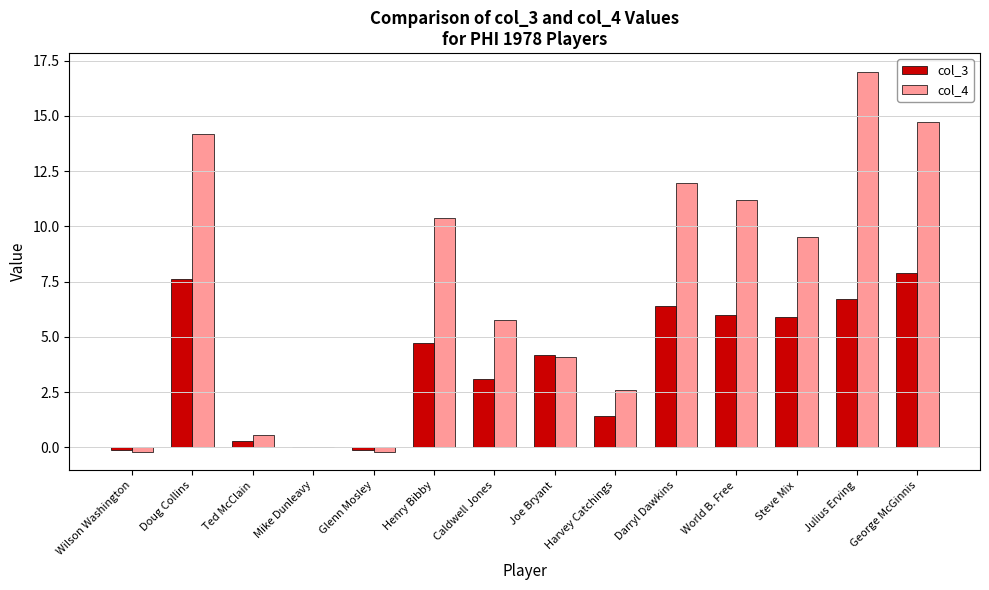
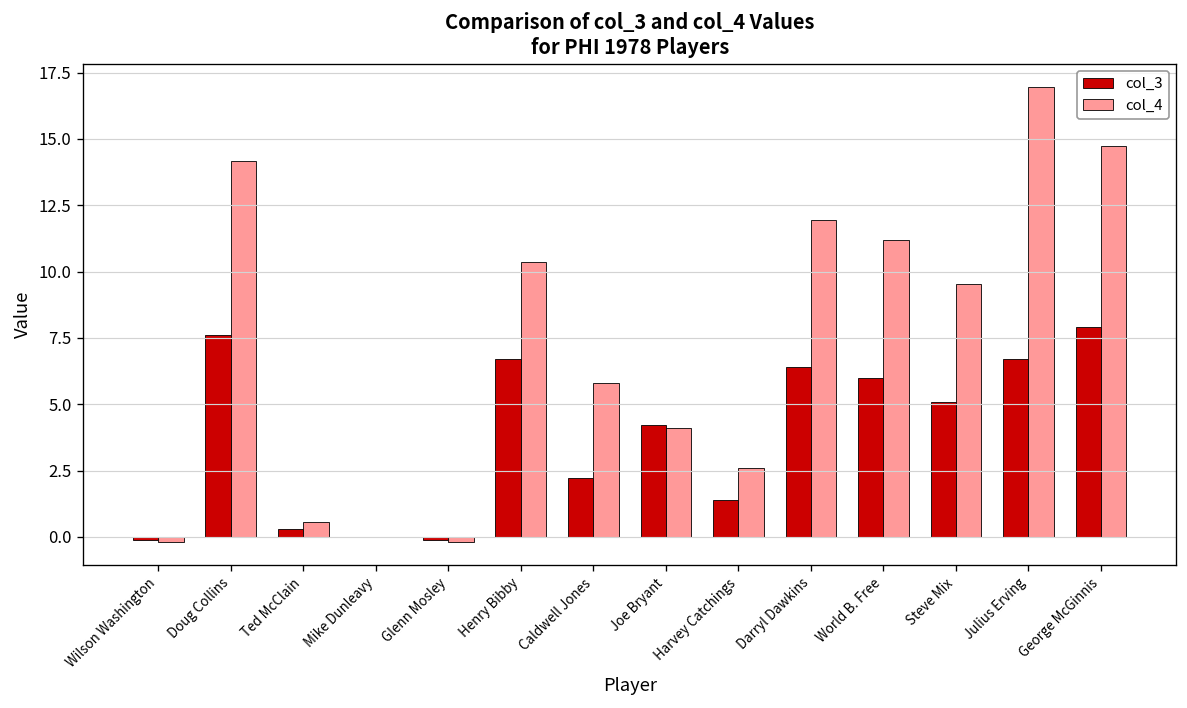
col_3, Henry Bibby: 4.7 -> 6.7
col_3, Caldwell Jones: 3.1 -> 2.2
col_3, Steve Mix: 5.9 -> 5.1
